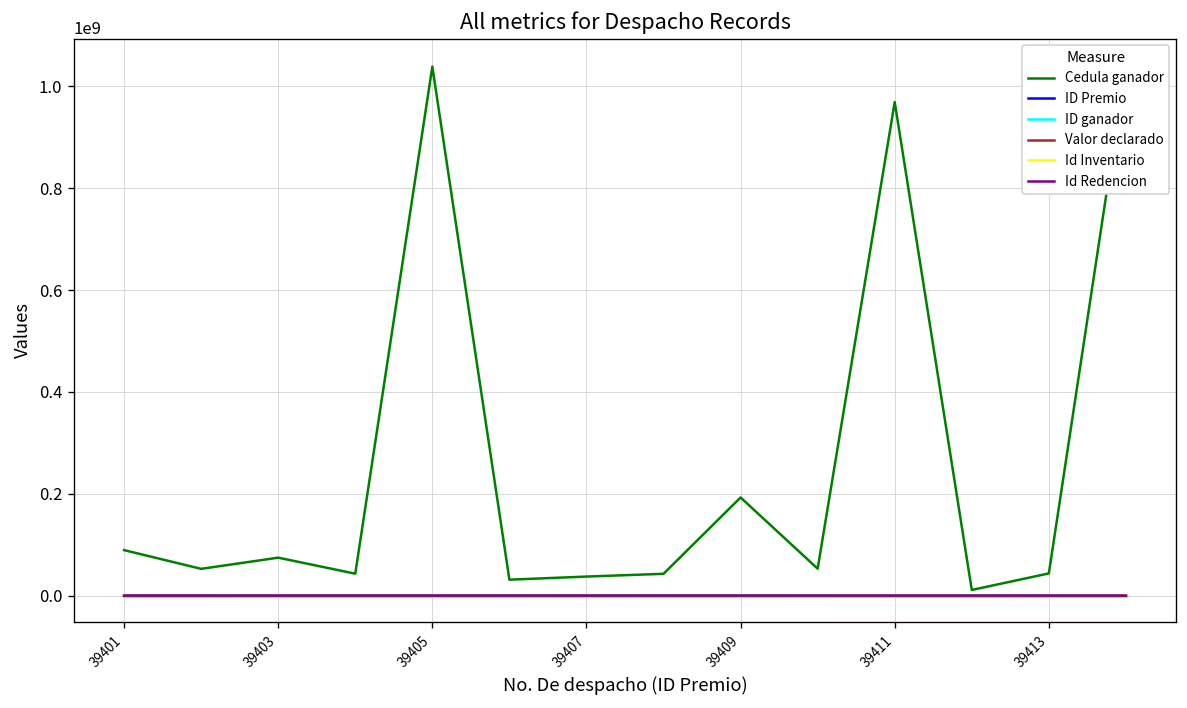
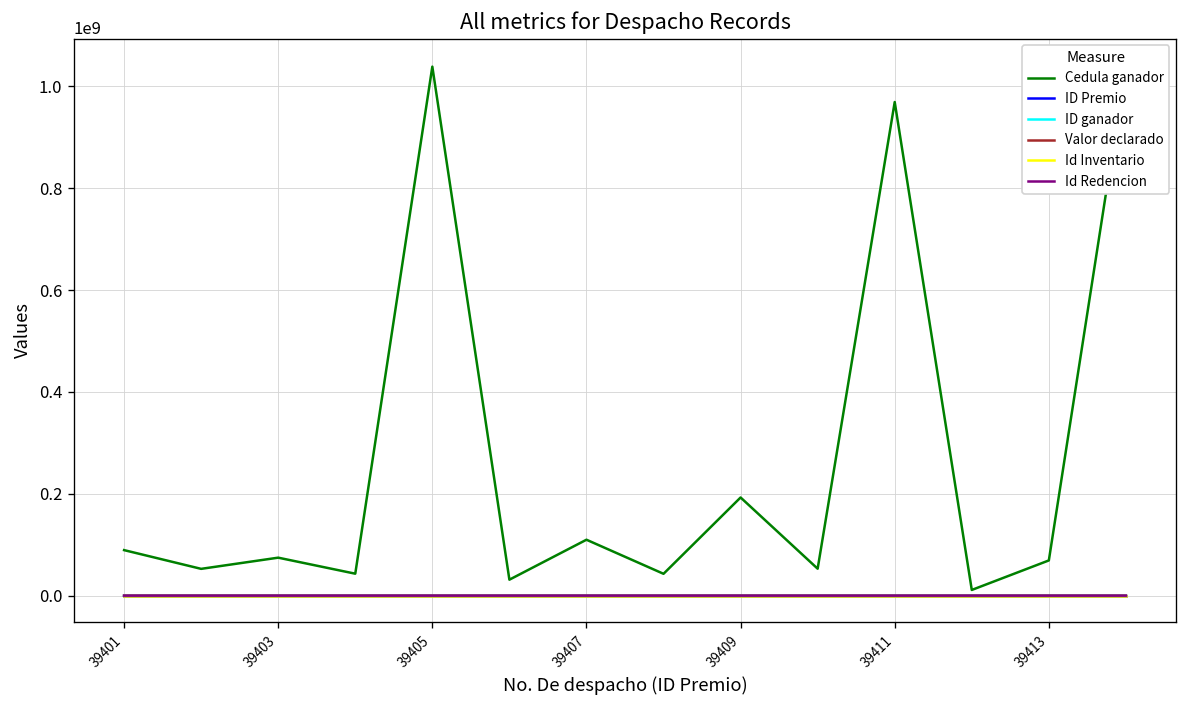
Cedula ganador, 39407: 40000000 -> 110000000
Cedula ganador, 39413: 40000000 -> 70000000
